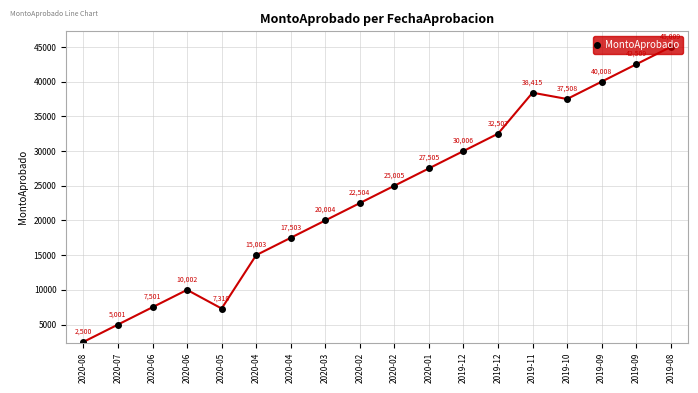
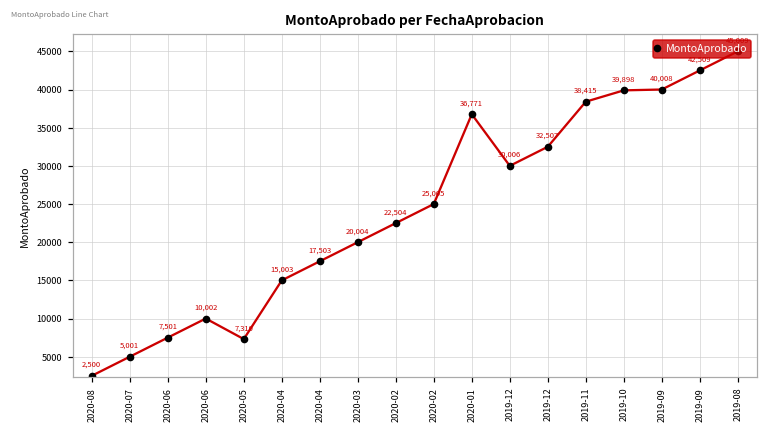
2020-01: 27,505 -> 36,771
2019-10: 37,508 -> 39,898
